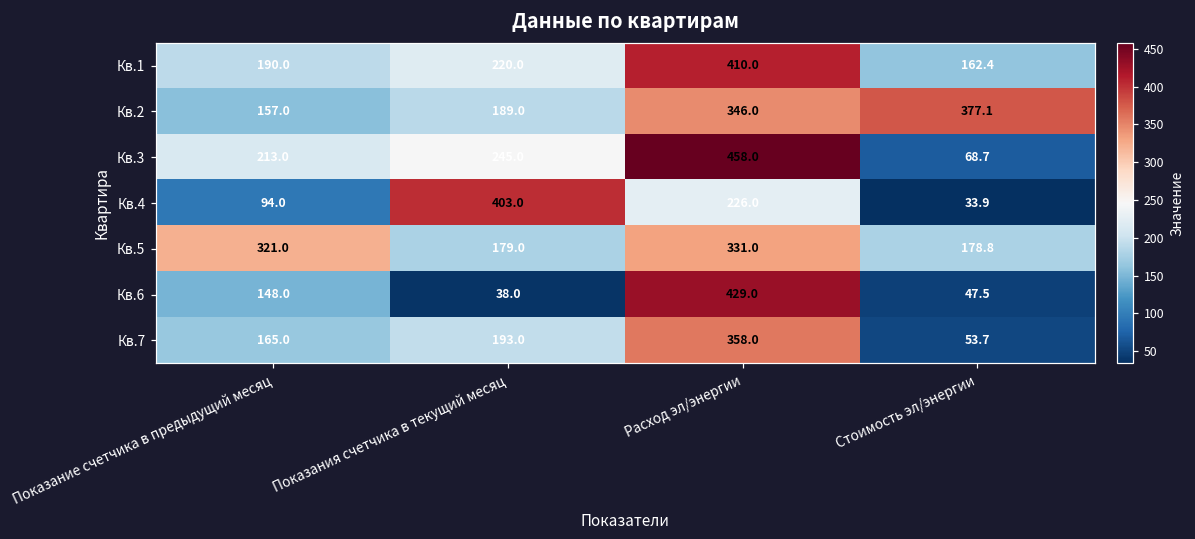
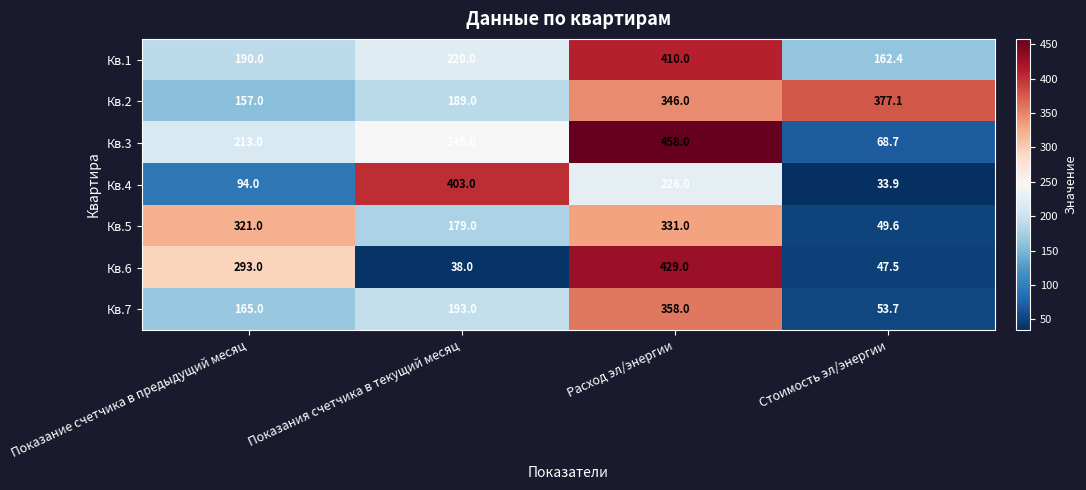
Кв.5, Стоимость эл/энергии: 178.8 -> 49.6
Кв.6, Показание счетчика в предыдущий месяц: 148.0 -> 293.0
